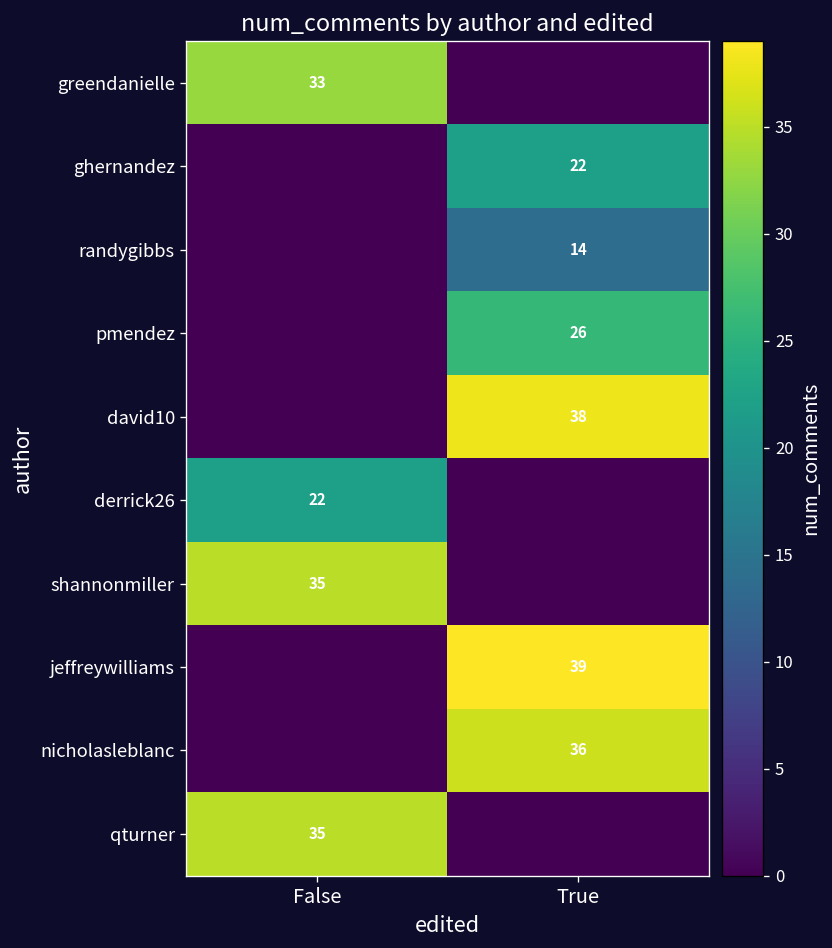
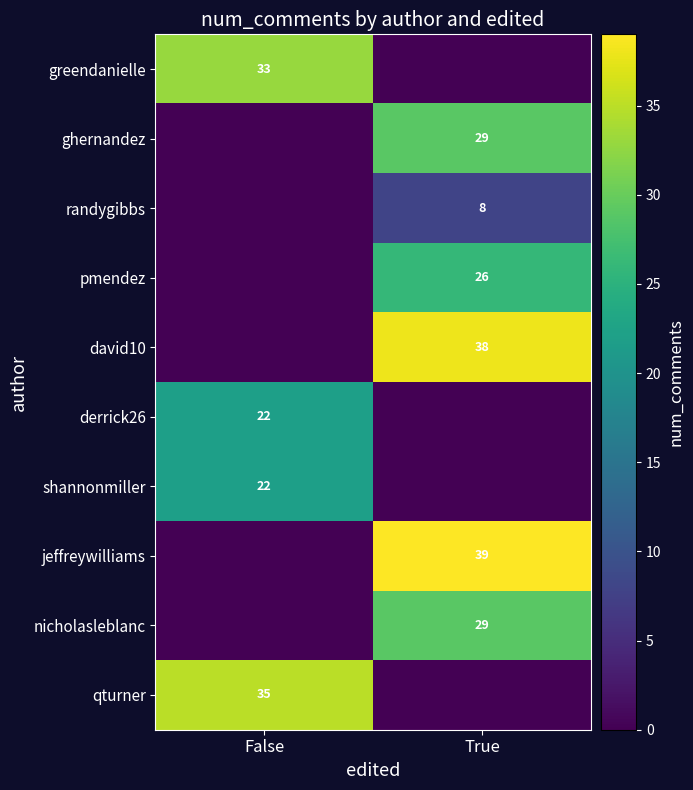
ghernandez, True: 22 -> 29
randygibbs, True: 14 -> 8
shannonmiller, False: 35 -> 22
nicholasleblanc, True: 36 -> 29
